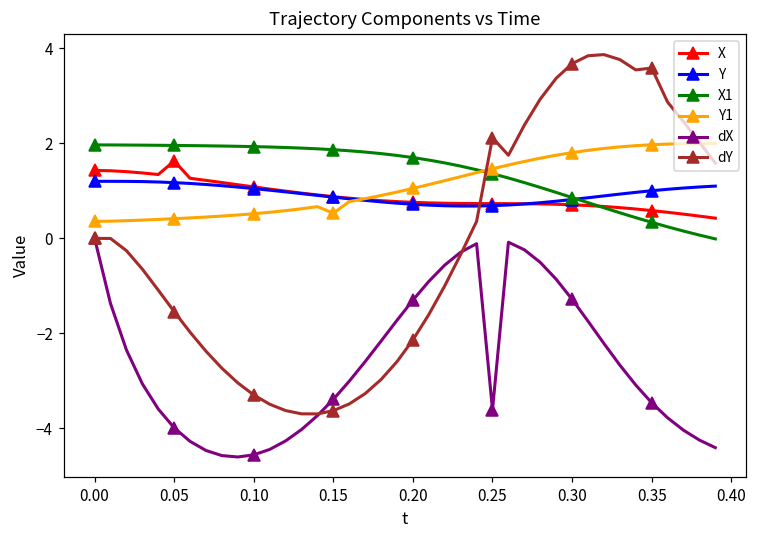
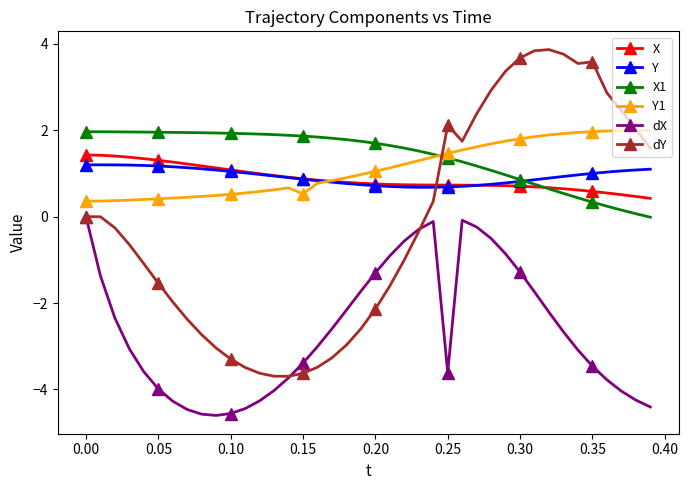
X, 0.05: 1.6 -> 1.3
